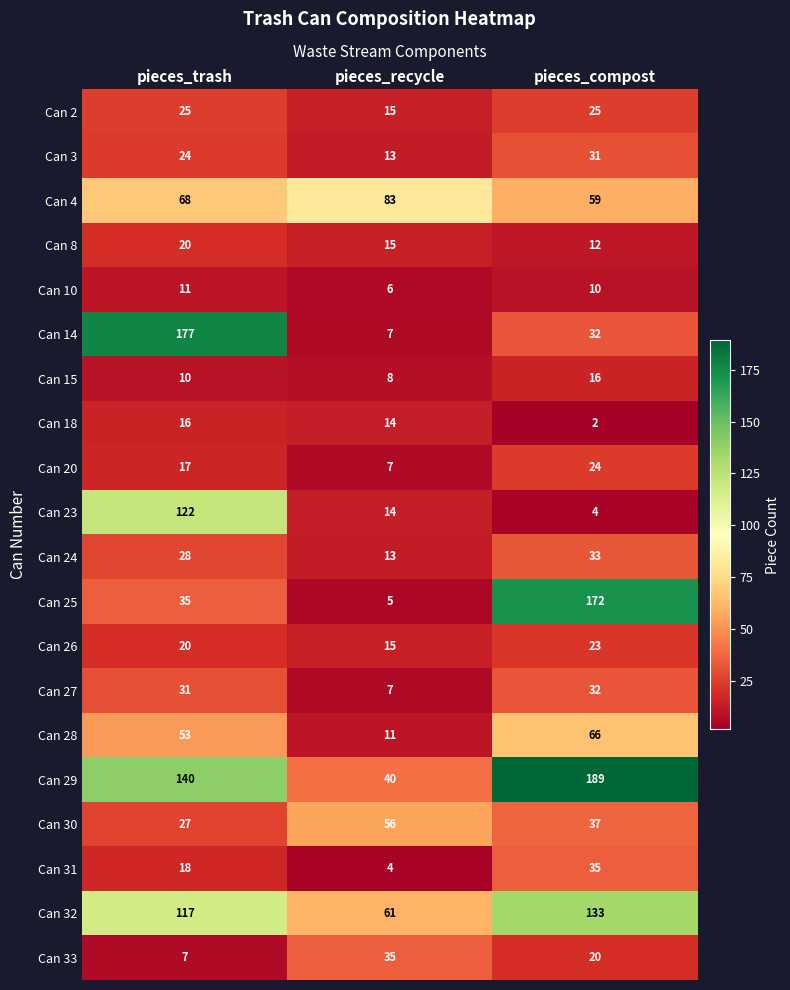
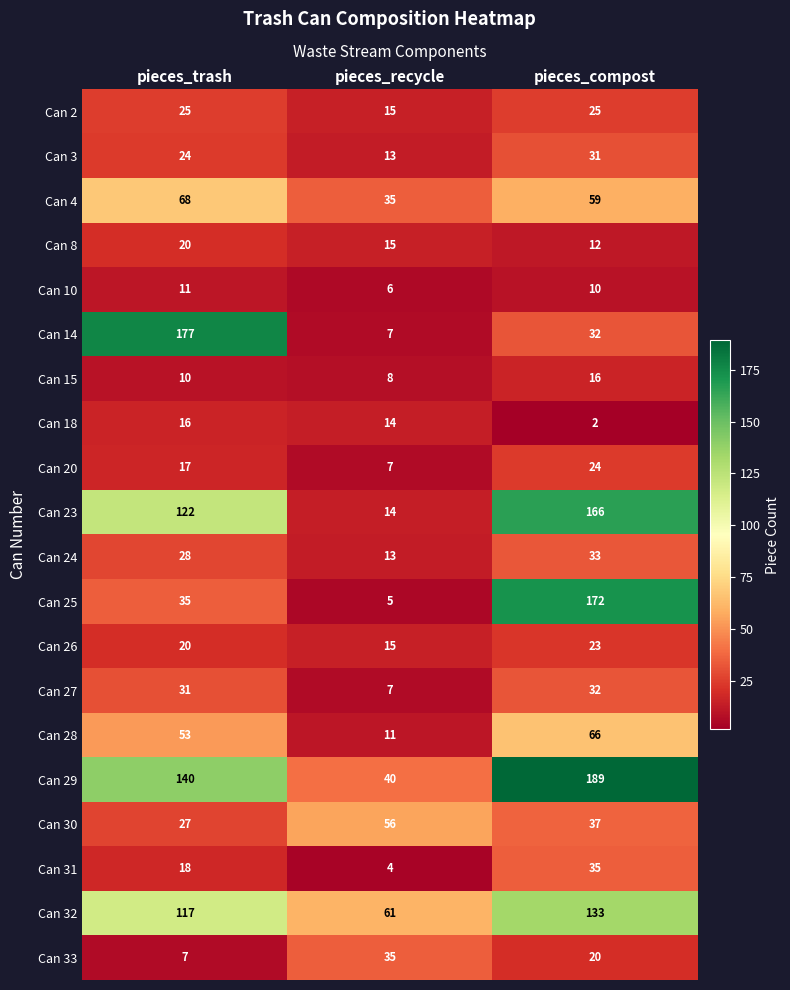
Can 4, pieces_recycle: 83 -> 35
Can 23, pieces_compost: 4 -> 166
